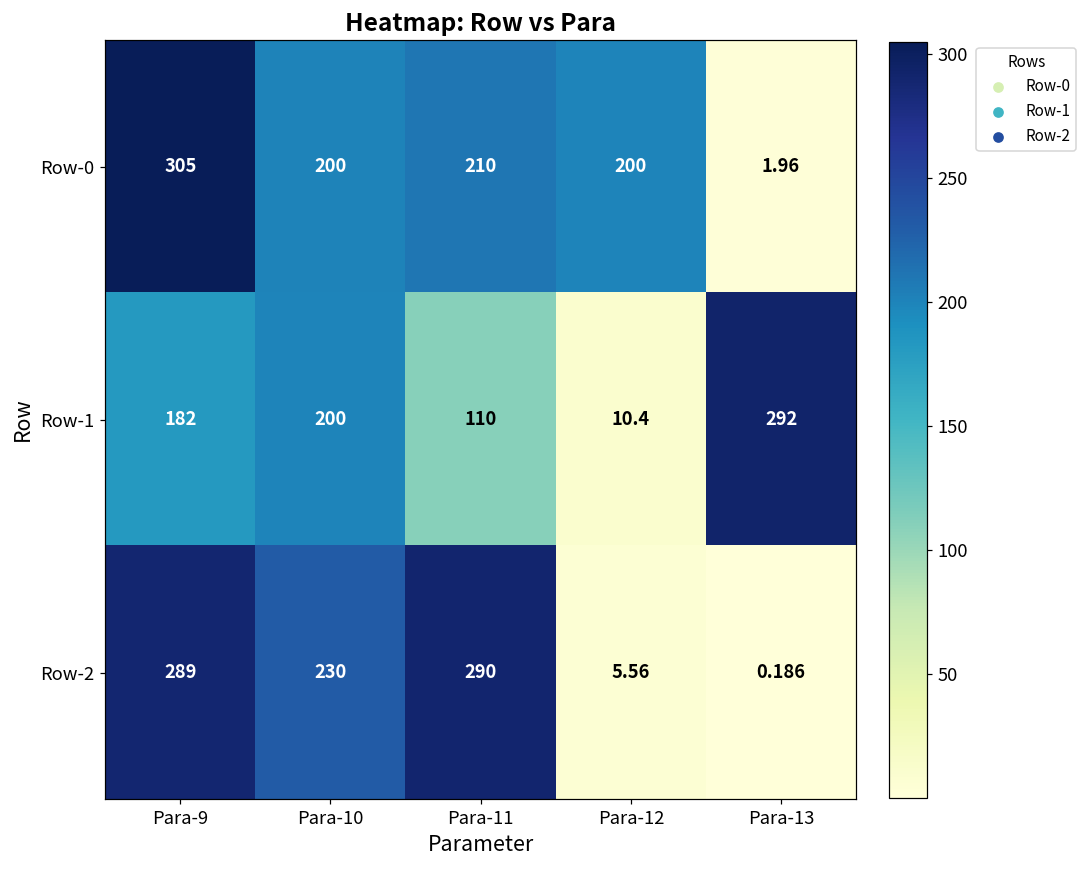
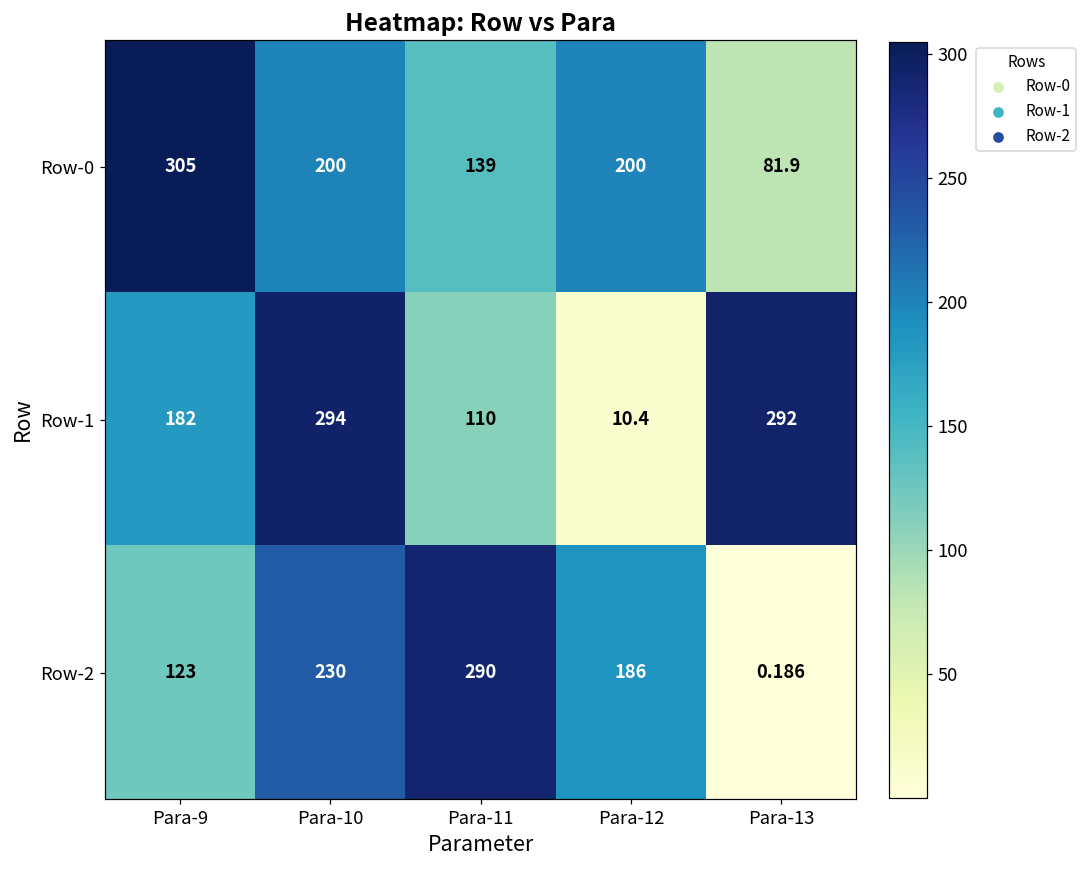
Row-0, Para-11: 210 -> 139
Row-0, Para-13: 1.96 -> 81.9
Row-1, Para-10: 200 -> 294
Row-2, Para-9: 289 -> 123
Row-2, Para-12: 5.56 -> 186
